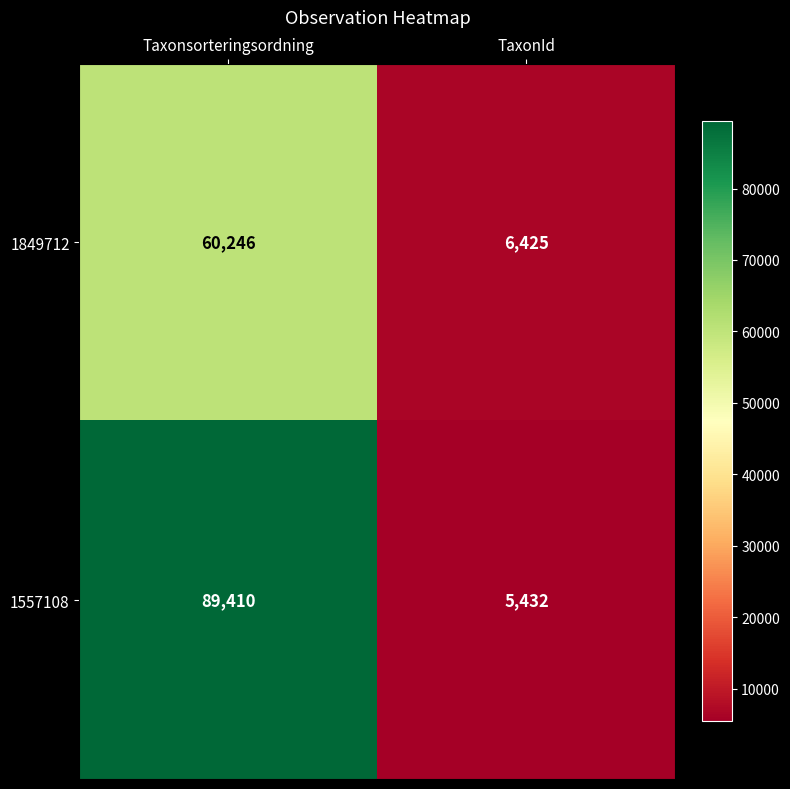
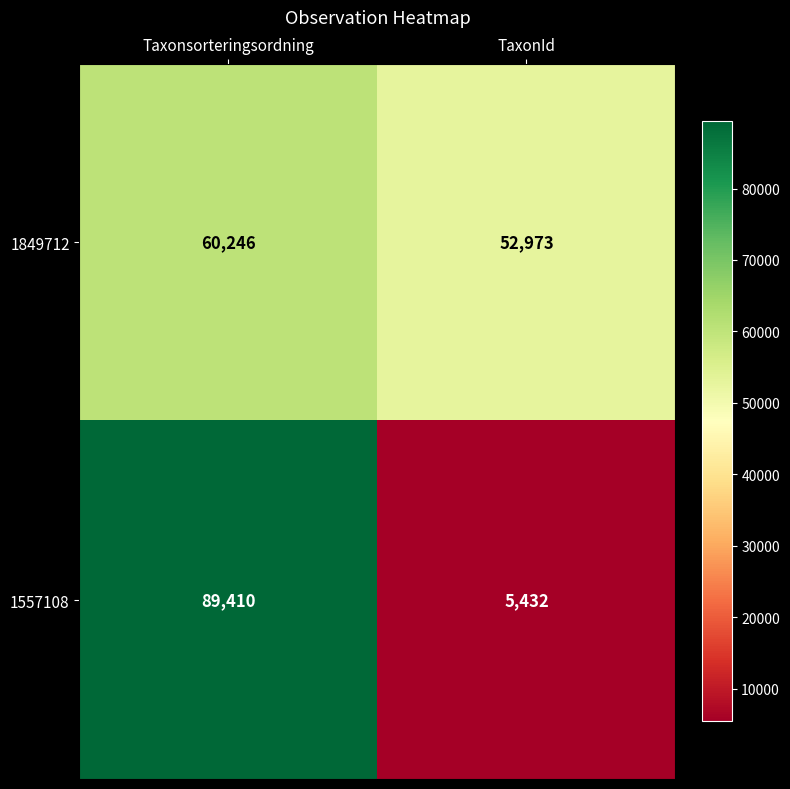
1849712, TaxonId: 6,425 -> 52,973
